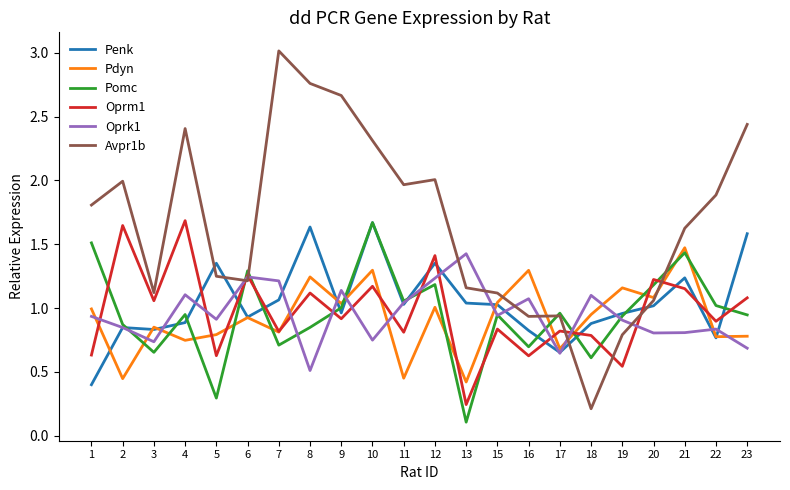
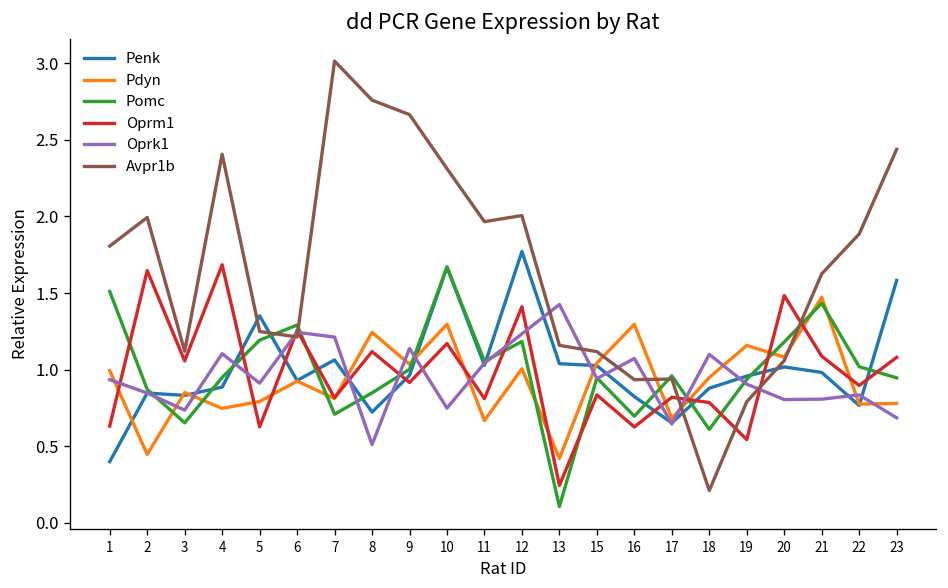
Pomc, 5: 0.29 -> 1.19
Penk, 8: 1.63 -> 0.72
Pdyn, 11: 0.45 -> 0.67
Penk, 12: 1.35 -> 1.77
Oprm1, 20: 1.22 -> 1.48
Penk, 21: 1.24 -> 0.98
Oprm1, 21: 1.15 -> 1.09
